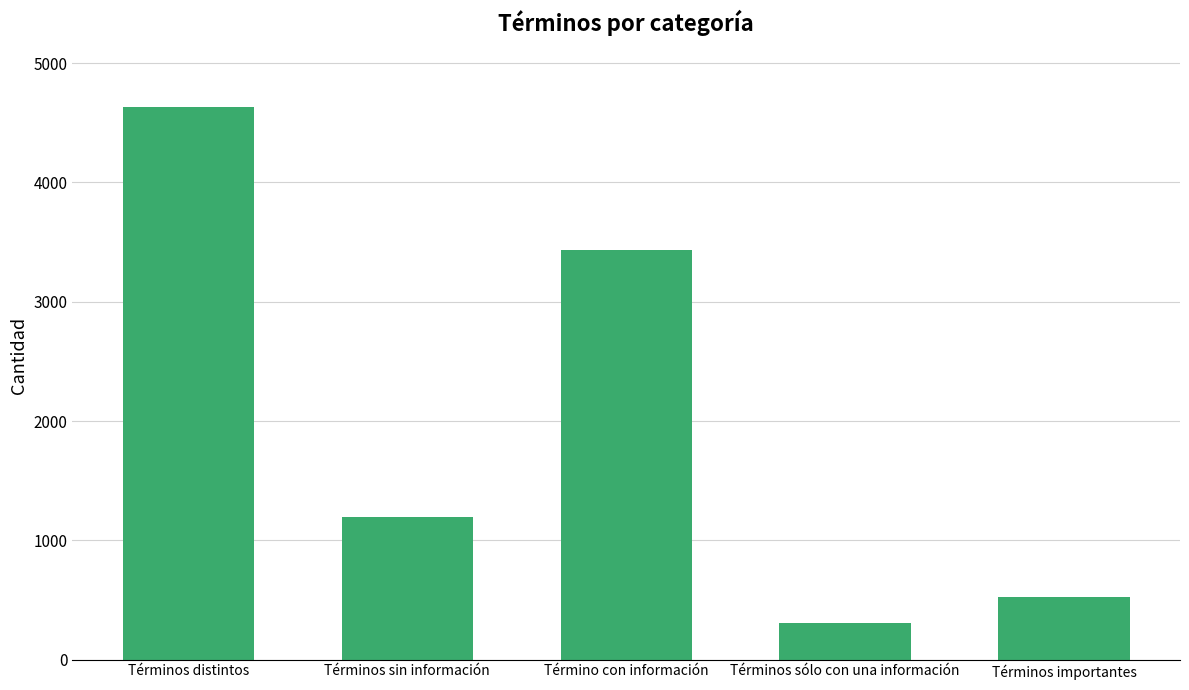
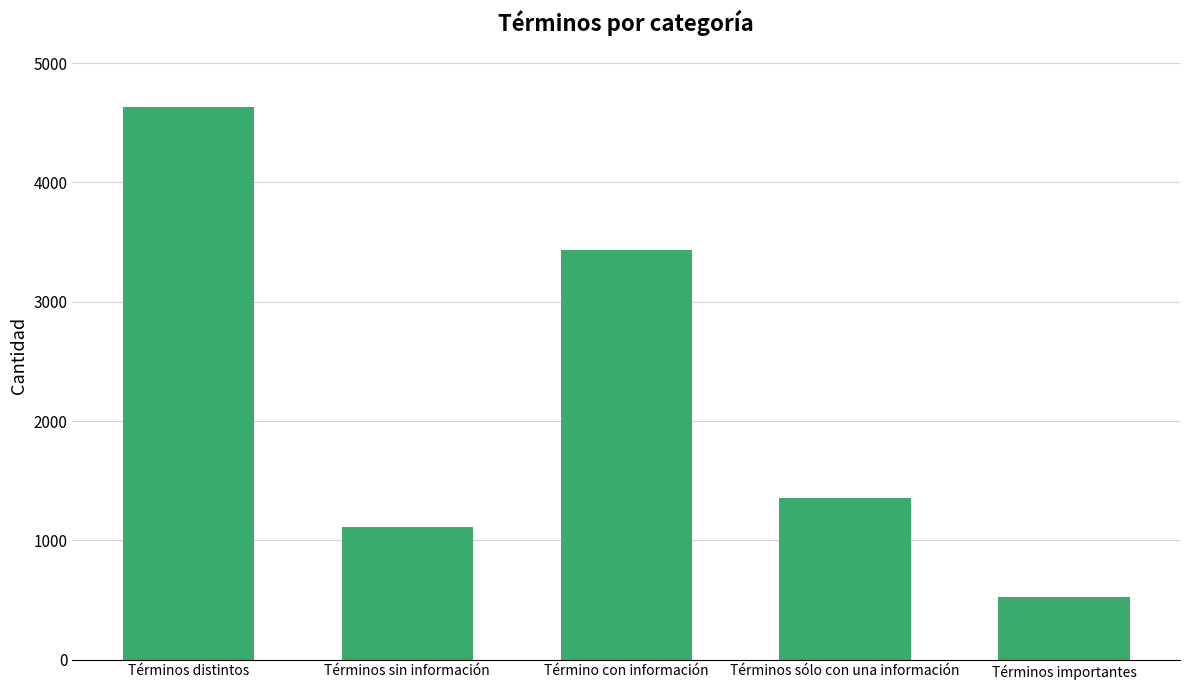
Términos sin información: 1200 -> 1120
Términos sólo con una información: 310 -> 1350
